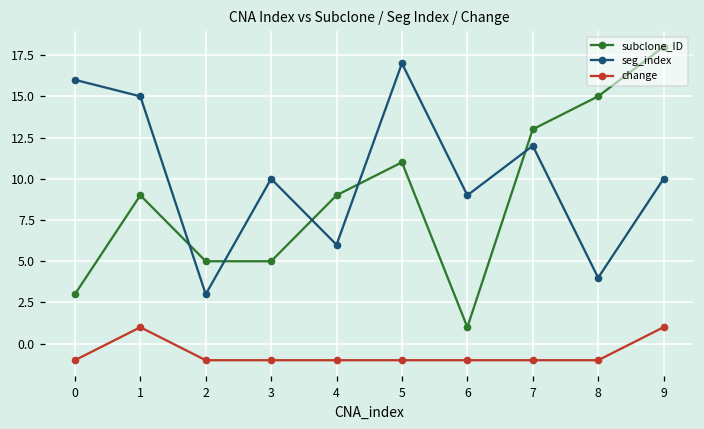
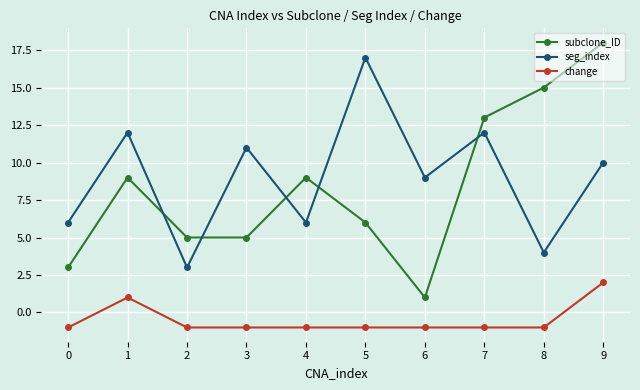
seg_index, 0: 16 -> 6
seg_index, 1: 15 -> 12
seg_index, 3: 10 -> 11
subclone_ID, 5: 11 -> 6
change, 9: 1 -> 2
